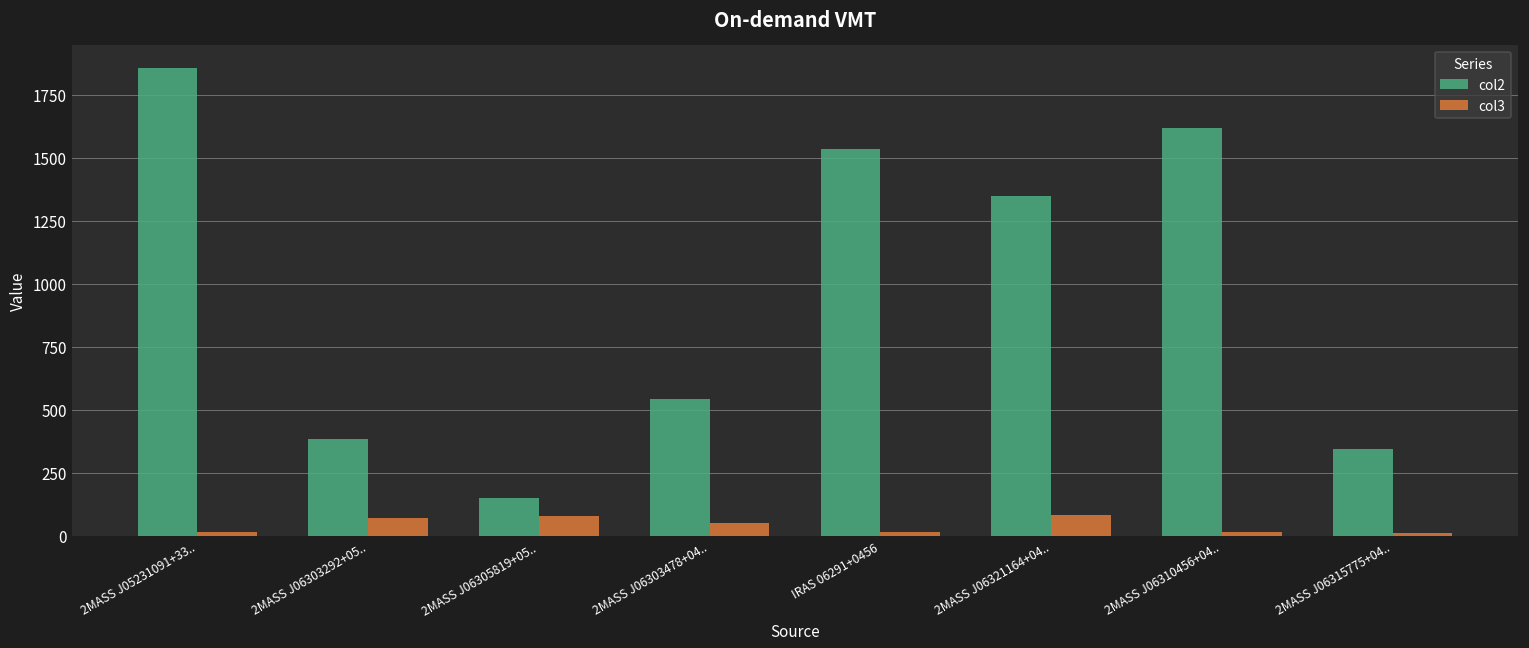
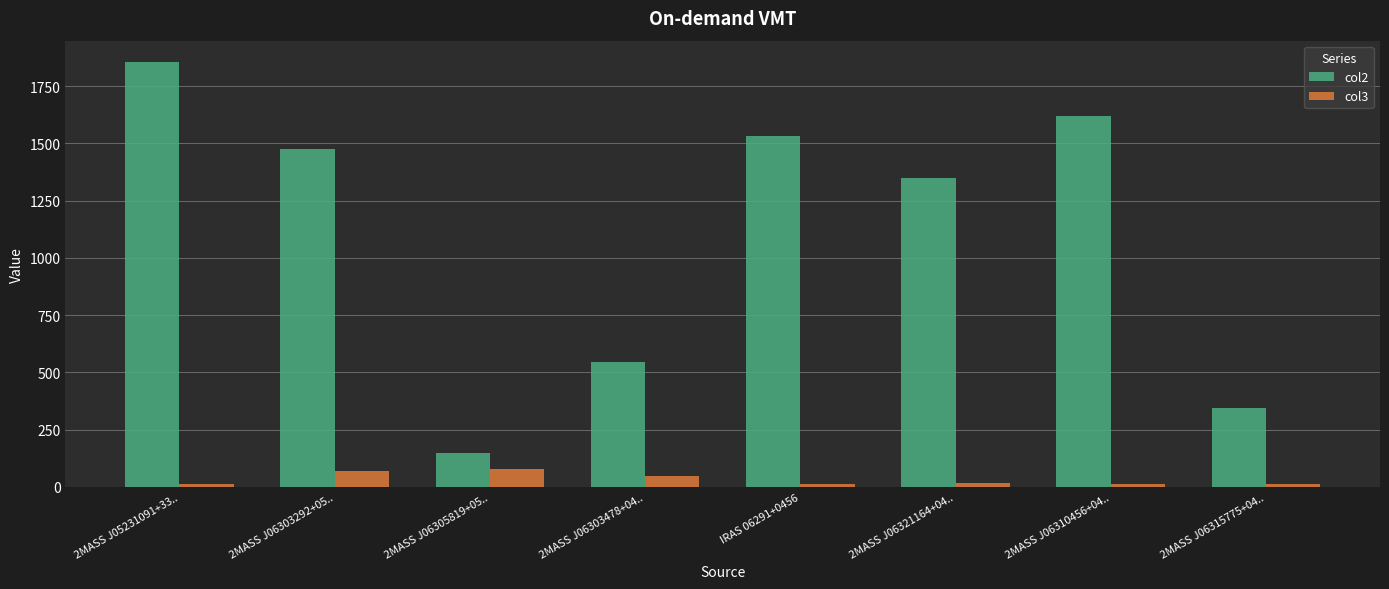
col2, 2MASS J06303292+05..: 380 -> 1470
col3, 2MASS J06321164+04..: 80 -> 20
